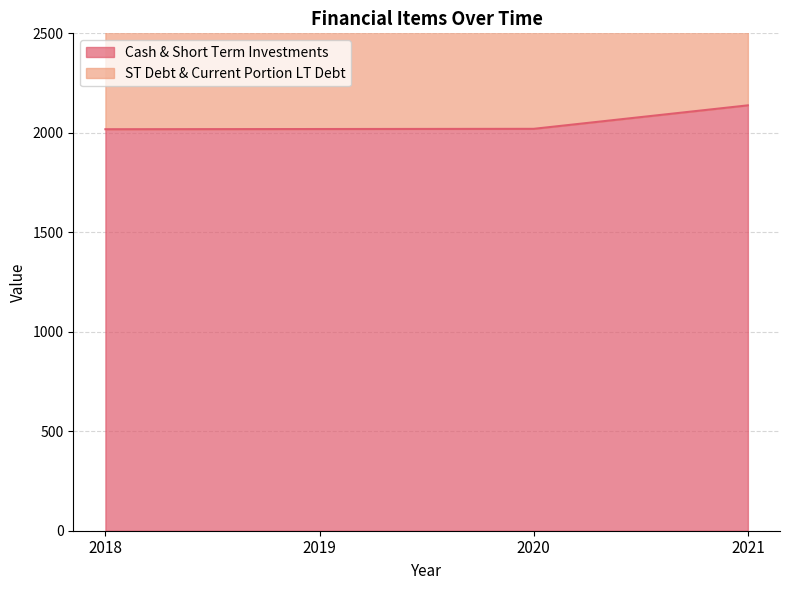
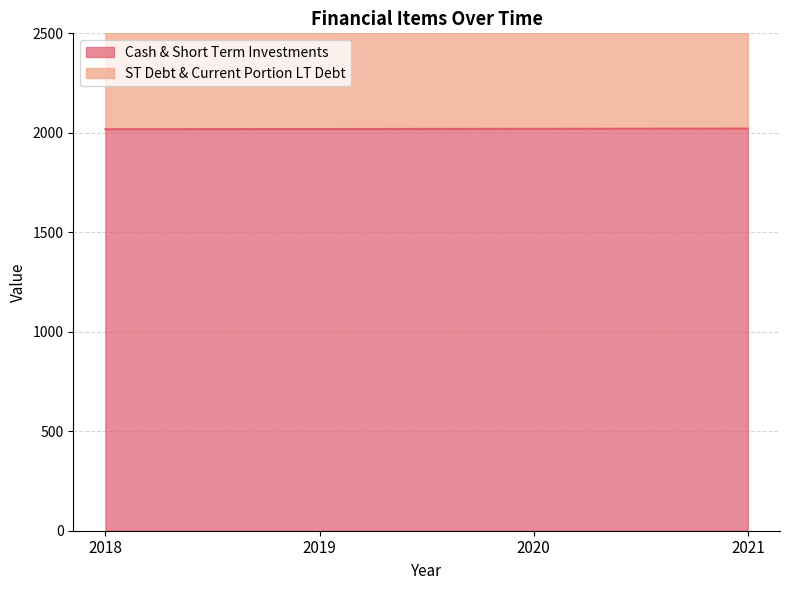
Cash & Short Term Investments, 2021: 2140 -> 2020
